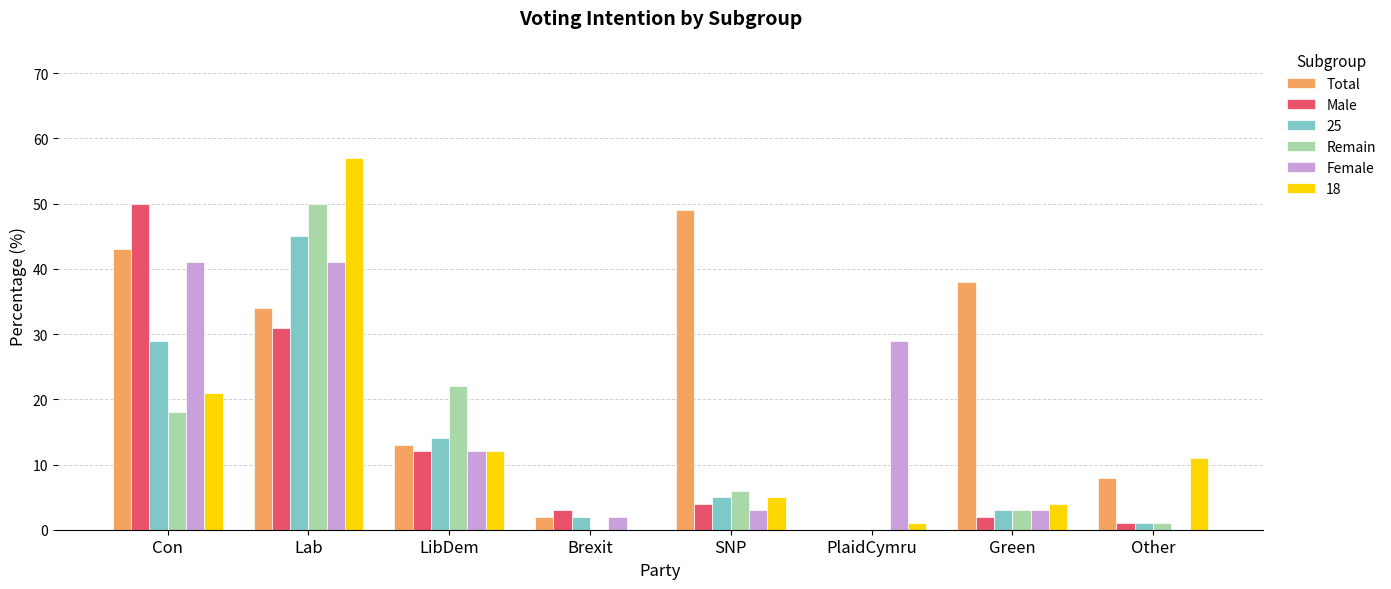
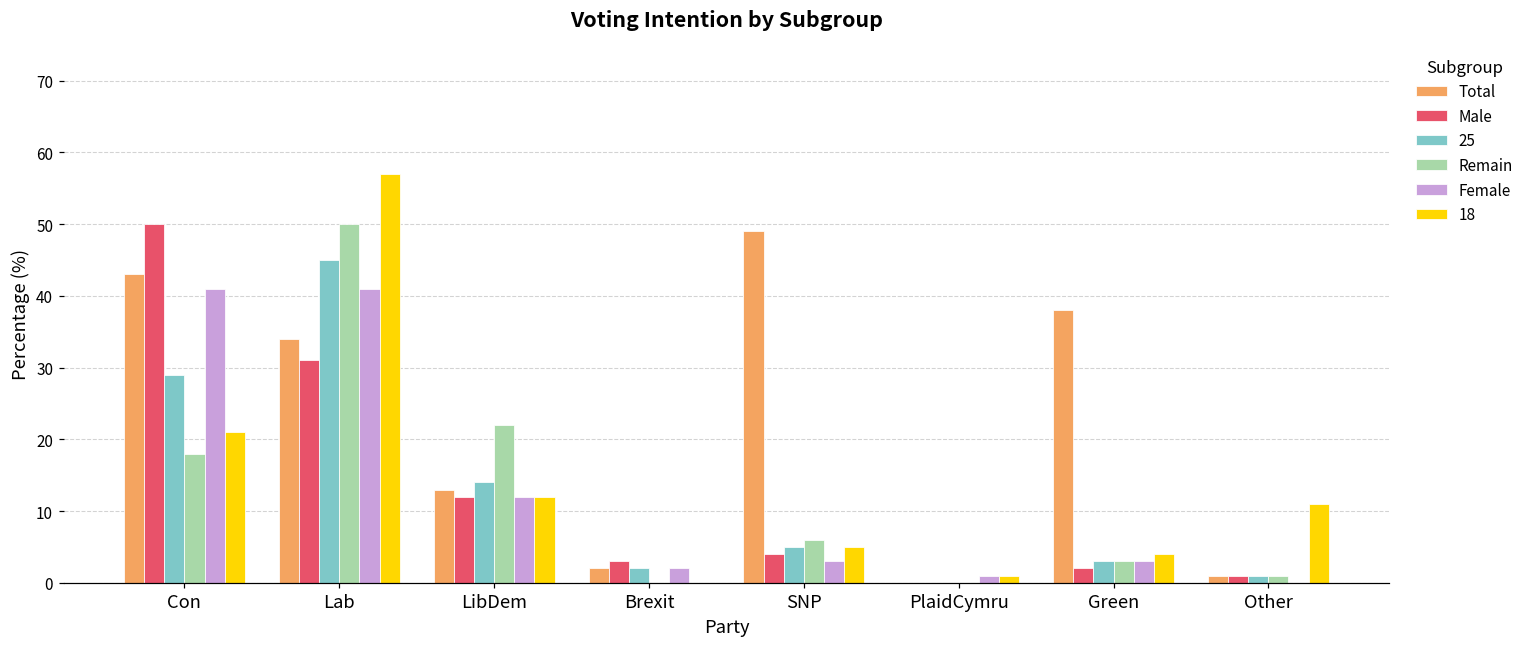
Female, PlaidCymru: 29 -> 1
Total, Other: 8 -> 1
